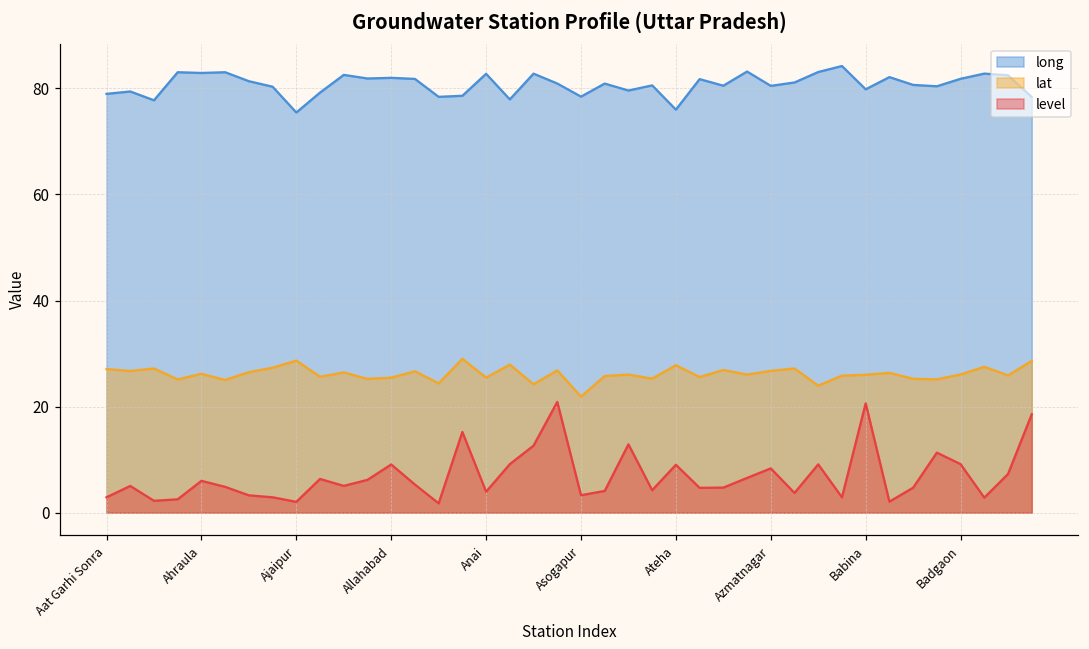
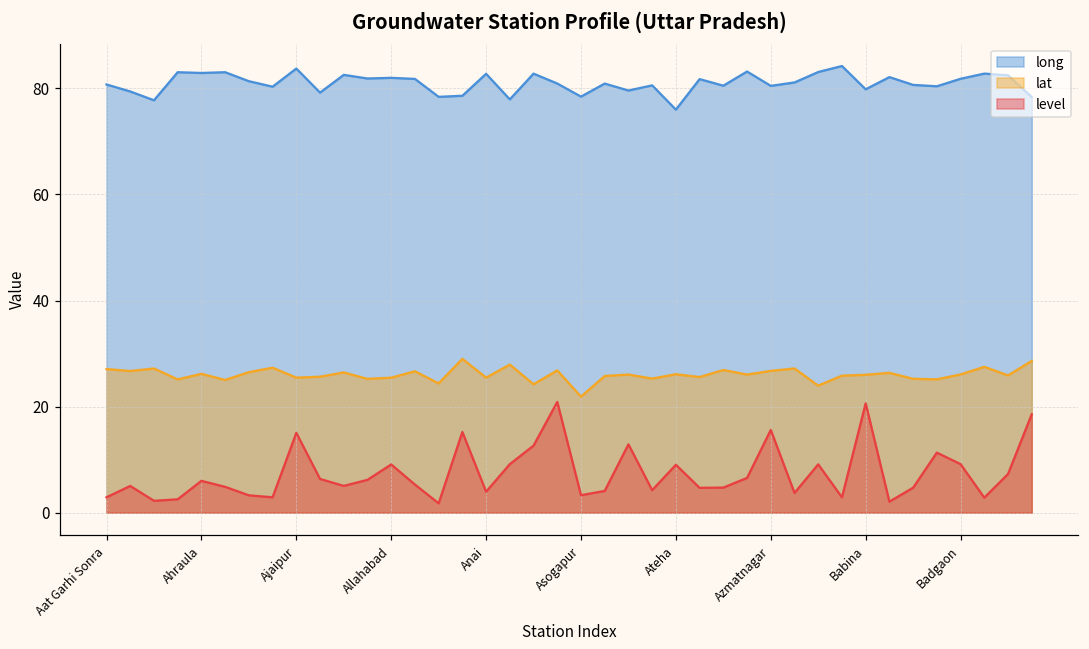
long, Aat Garhi Sonra: 79 -> 81
long, Ajaipur: 75 -> 84
lat, Ajaipur: 29 -> 25
level, Ajaipur: 2 -> 15
lat, Ateha: 28 -> 26
level, Azmatnagar: 8 -> 16
